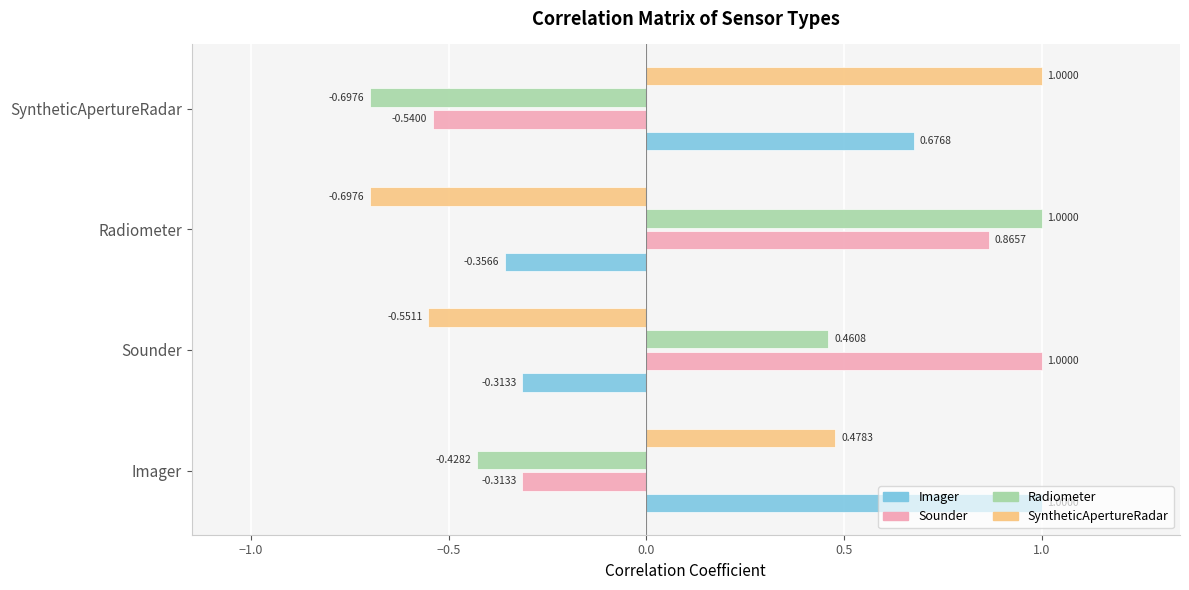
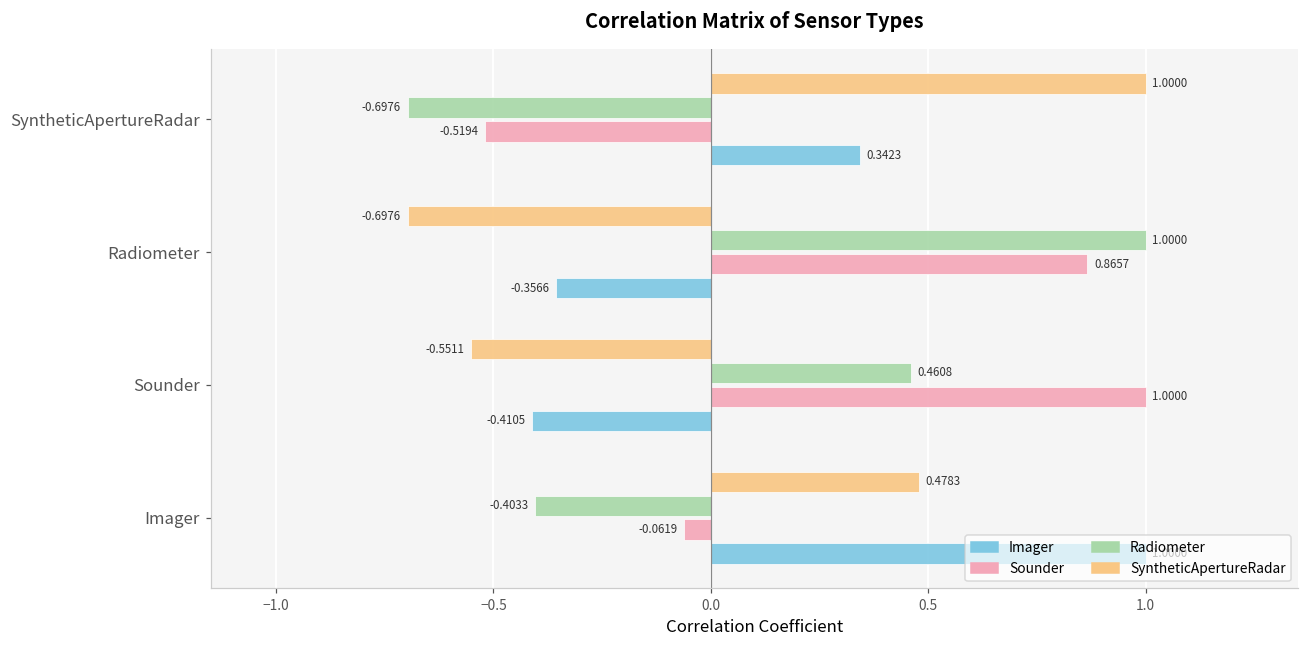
Sounder, SyntheticApertureRadar: -0.5400 -> -0.5194
Imager, SyntheticApertureRadar: 0.6768 -> 0.3423
Imager, Sounder: -0.3133 -> -0.4105
Radiometer, Imager: -0.4282 -> -0.4033
Sounder, Imager: -0.3133 -> -0.0619
